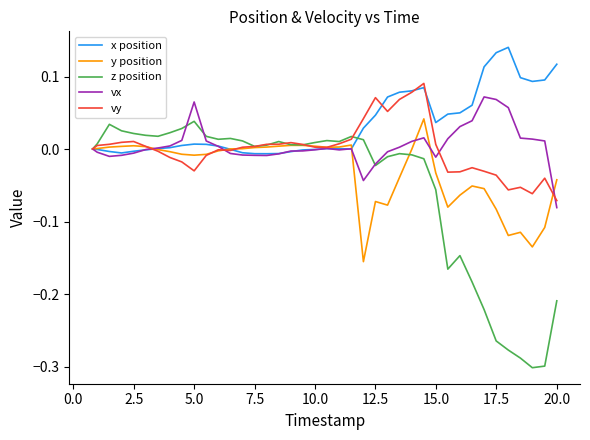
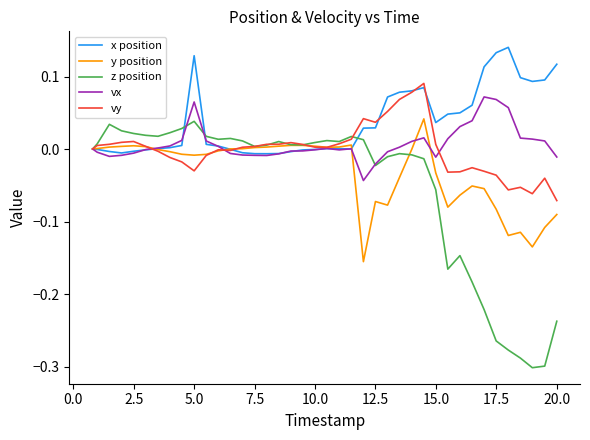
x position, 5.0: 0.01 -> 0.13
x position, 12.5: 0.05 -> 0.03
vy, 12.5: 0.07 -> 0.04
y position, 20.0: -0.04 -> -0.09
z position, 20.0: -0.21 -> -0.24
vx, 20.0: -0.08 -> -0.01
